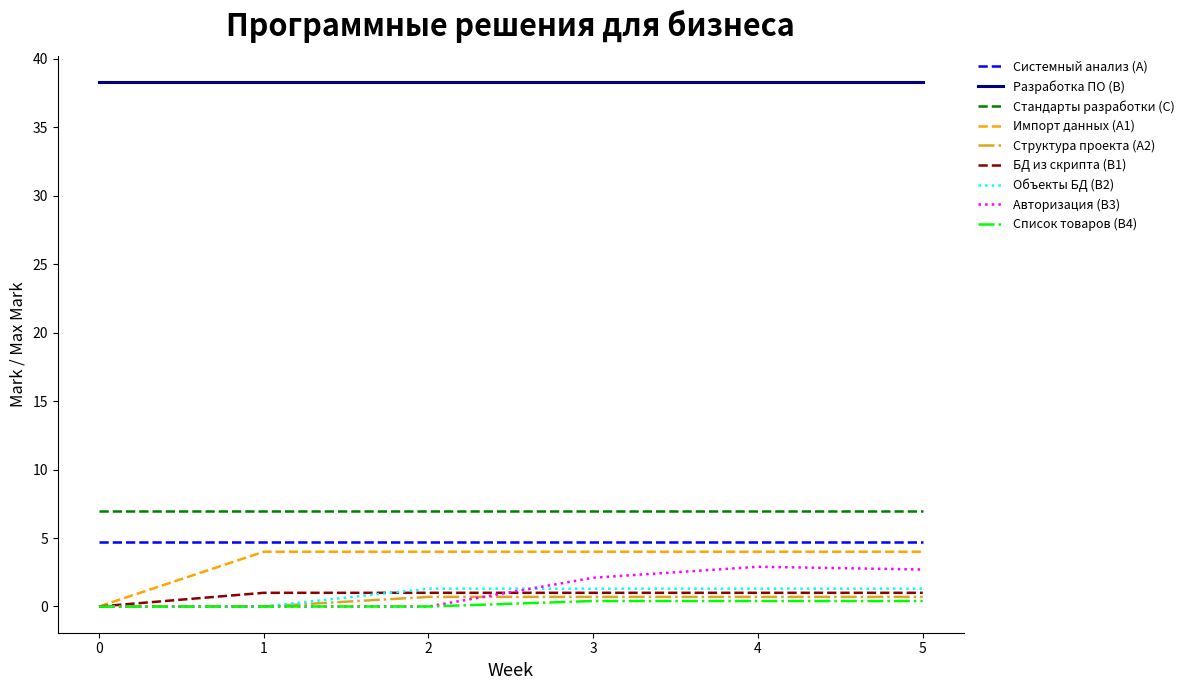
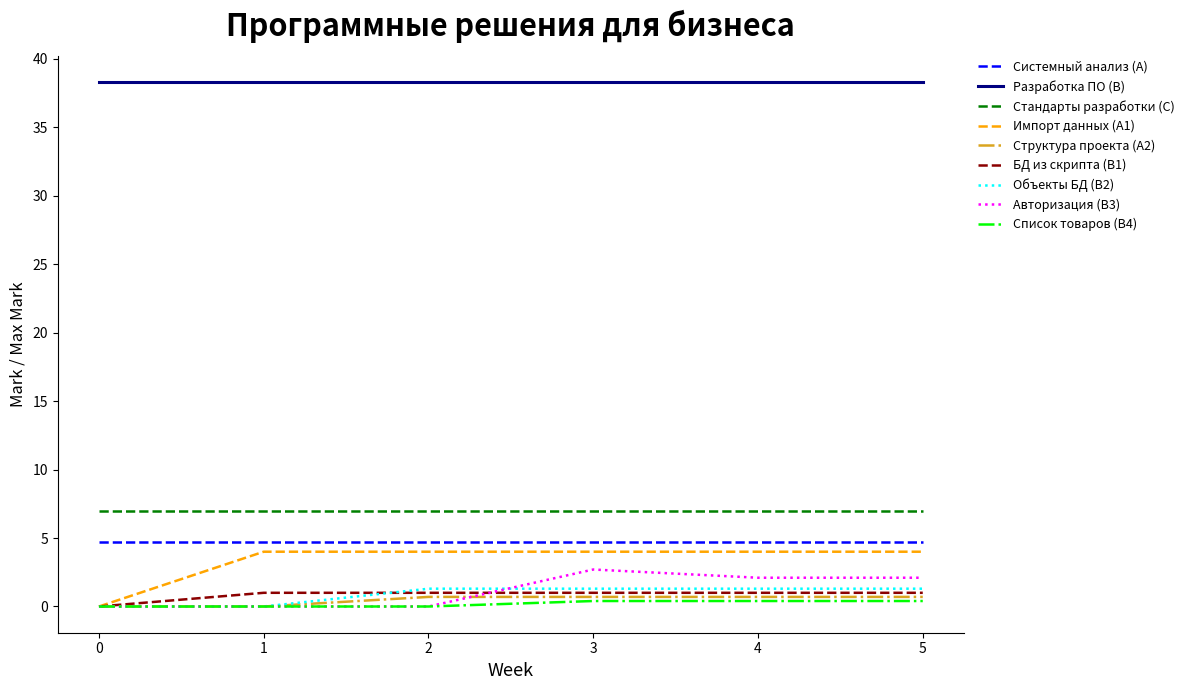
Авторизация (B3), 3: 2.1 -> 2.7
Авторизация (B3), 4: 2.9 -> 2.1
Авторизация (B3), 5: 2.7 -> 2.1
